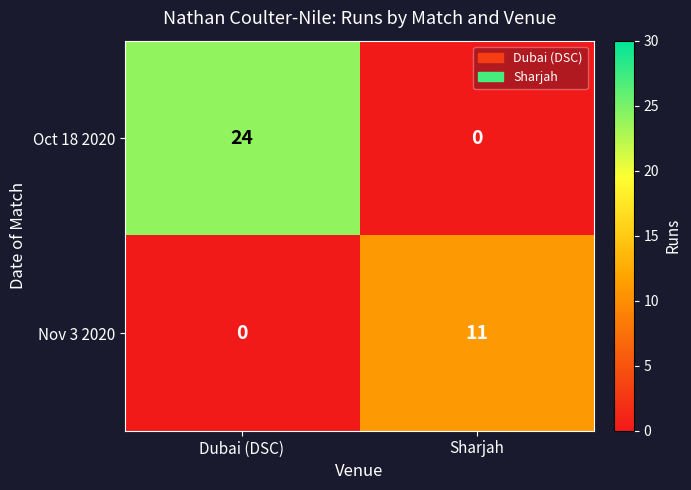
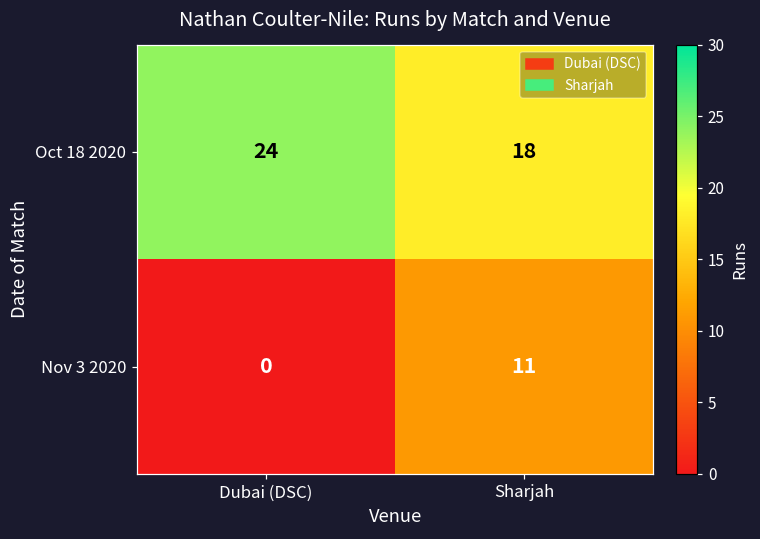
Oct 18 2020, Sharjah: 0 -> 18
